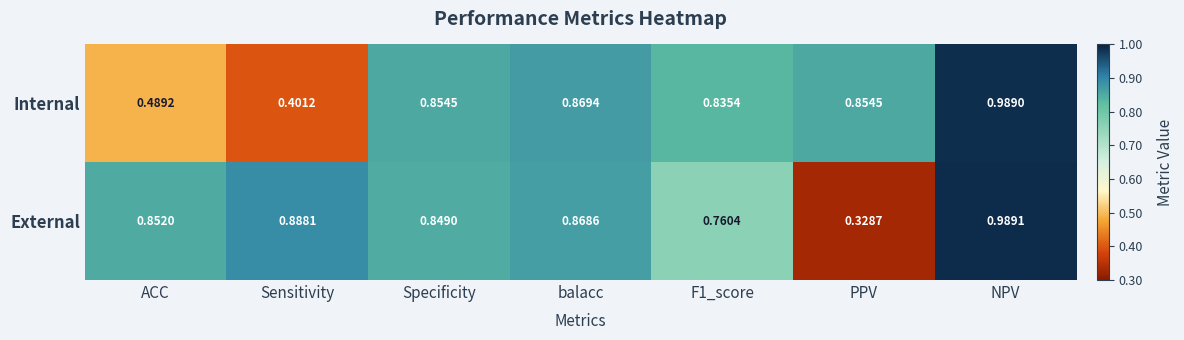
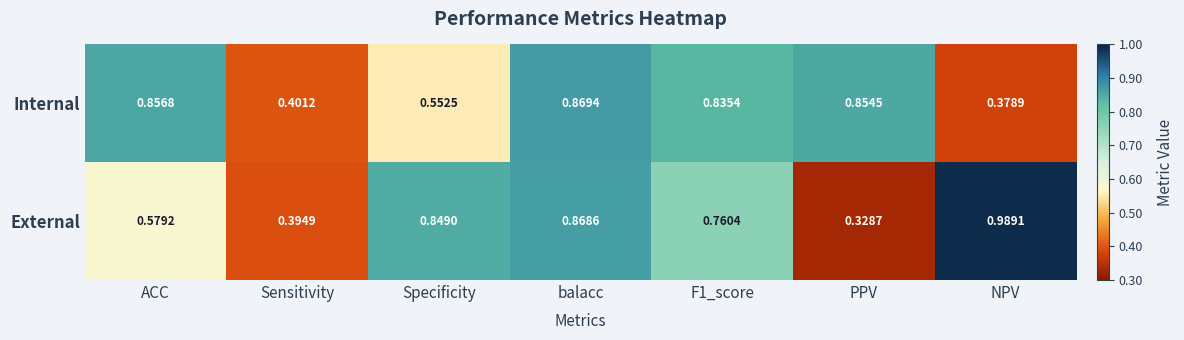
Internal, ACC: 0.4892 -> 0.8568
Internal, Specificity: 0.8545 -> 0.5525
Internal, NPV: 0.9890 -> 0.3789
External, ACC: 0.8520 -> 0.5792
External, Sensitivity: 0.8881 -> 0.3949
